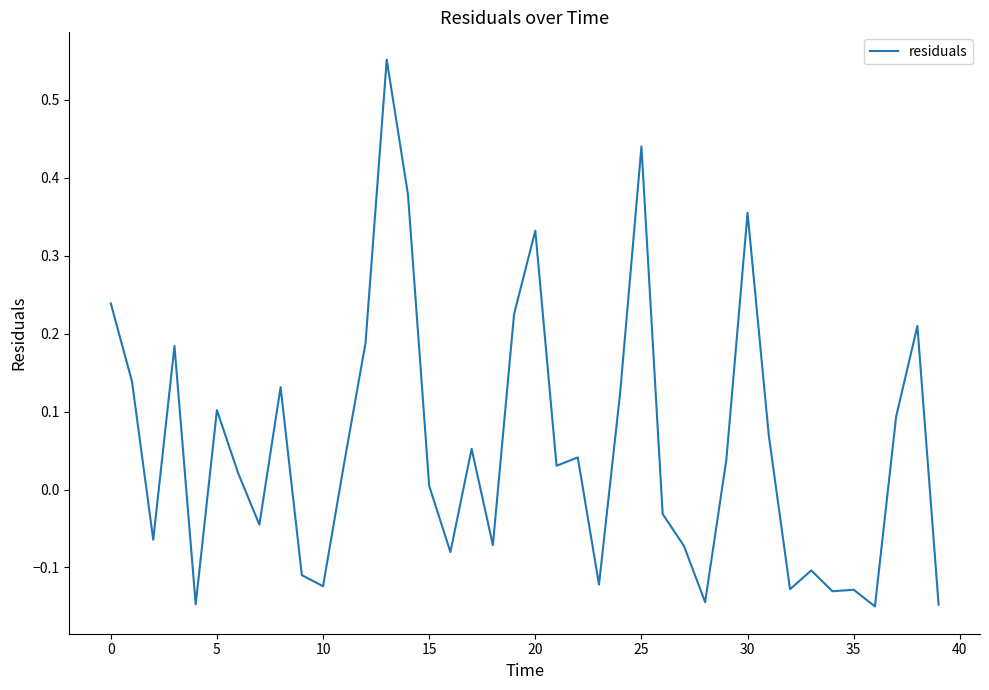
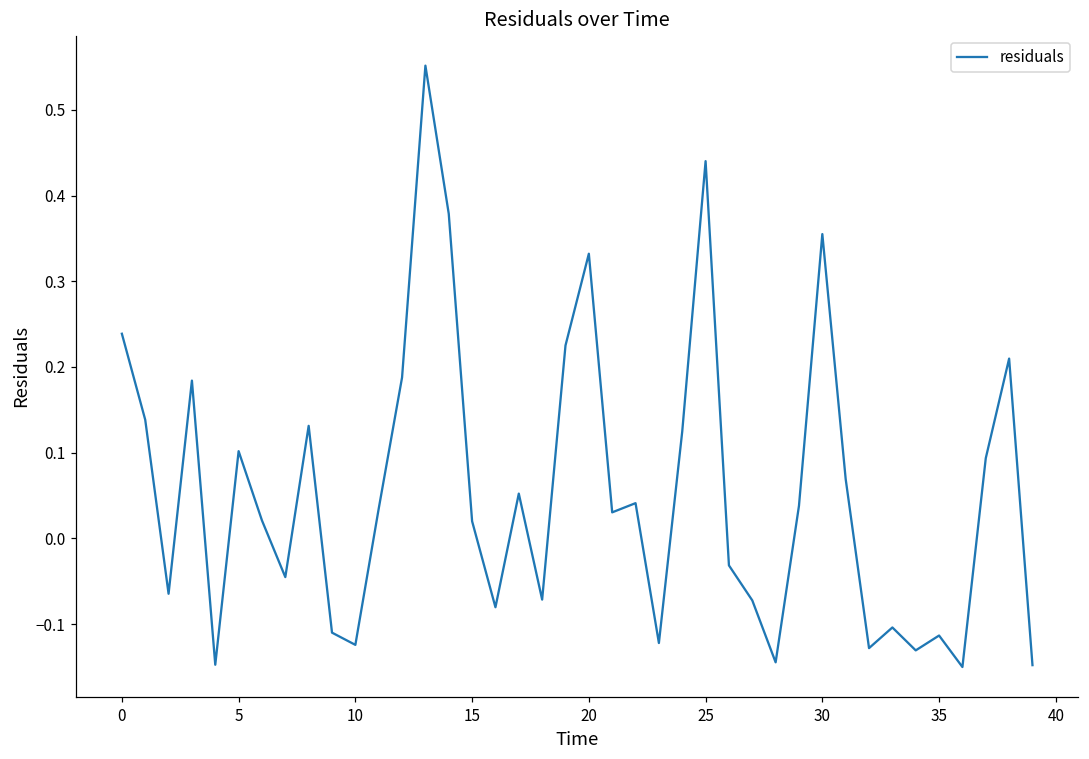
15: 0.00 -> 0.02
35: -0.13 -> -0.11
